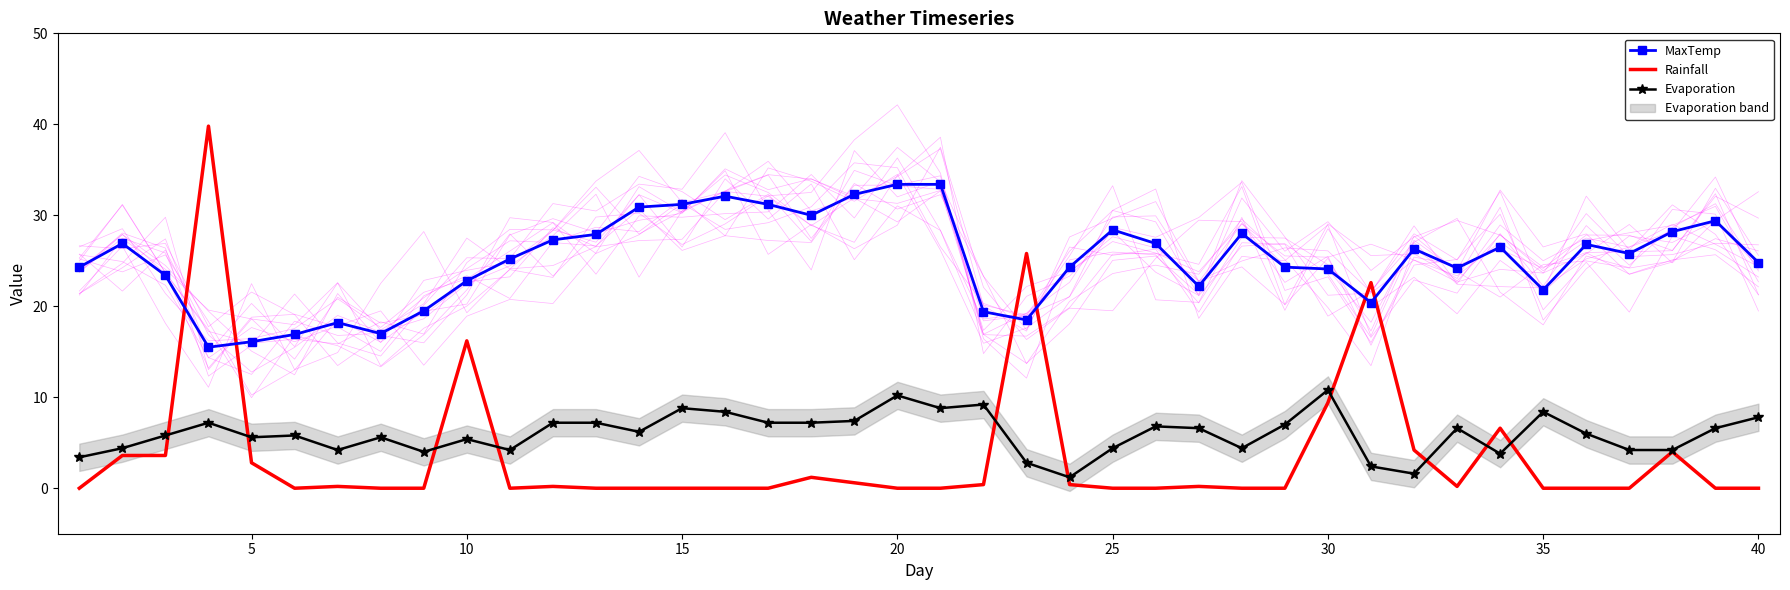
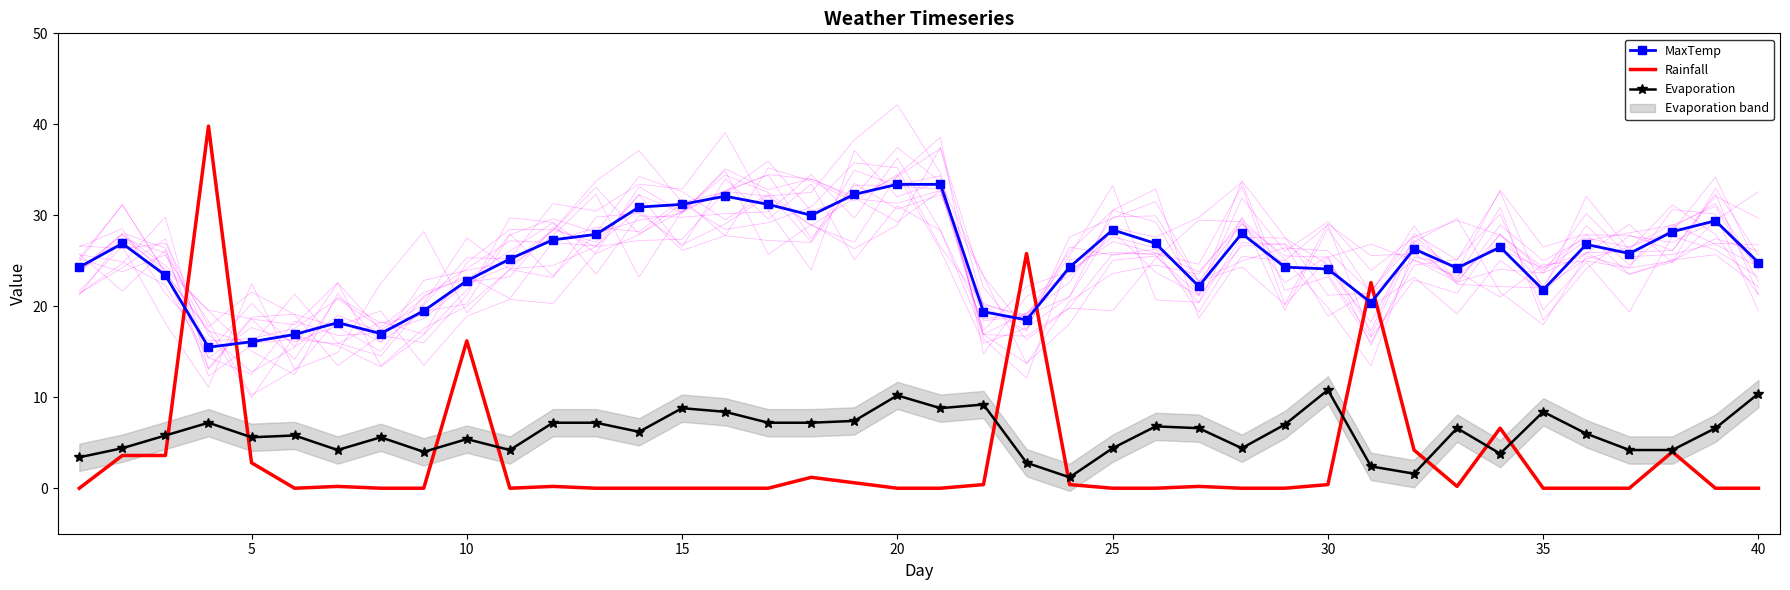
Rainfall, 30: 9 -> 0
Evaporation, 40: 8 -> 10
